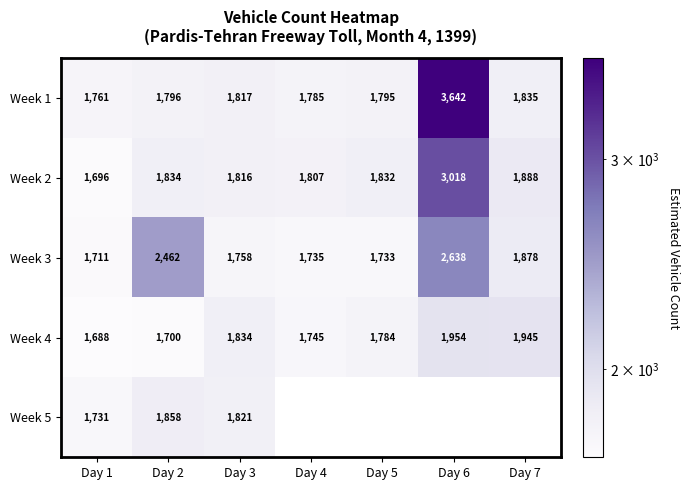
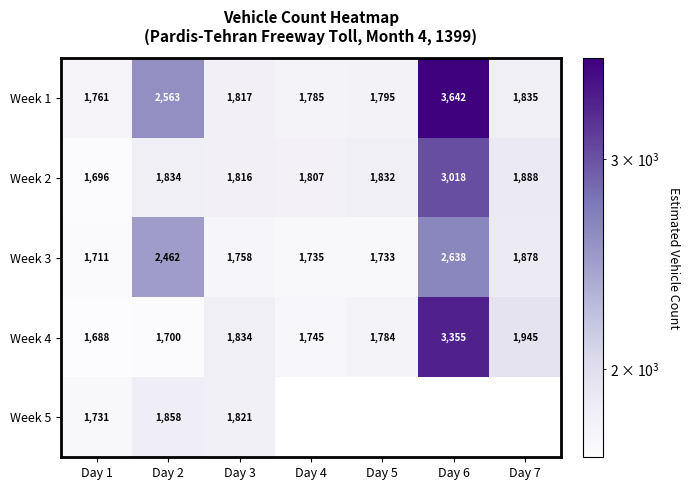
Week 1, Day 2: 1,796 -> 2,563
Week 4, Day 6: 1,954 -> 3,355
